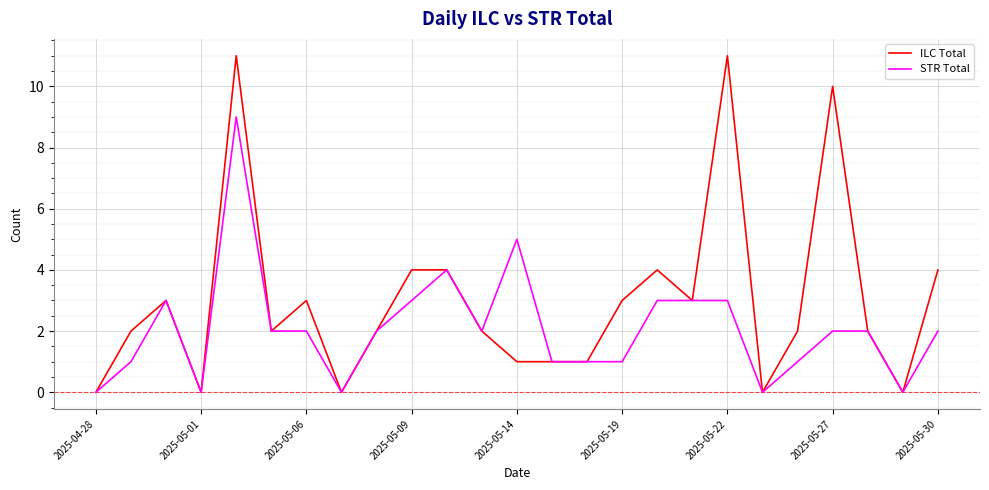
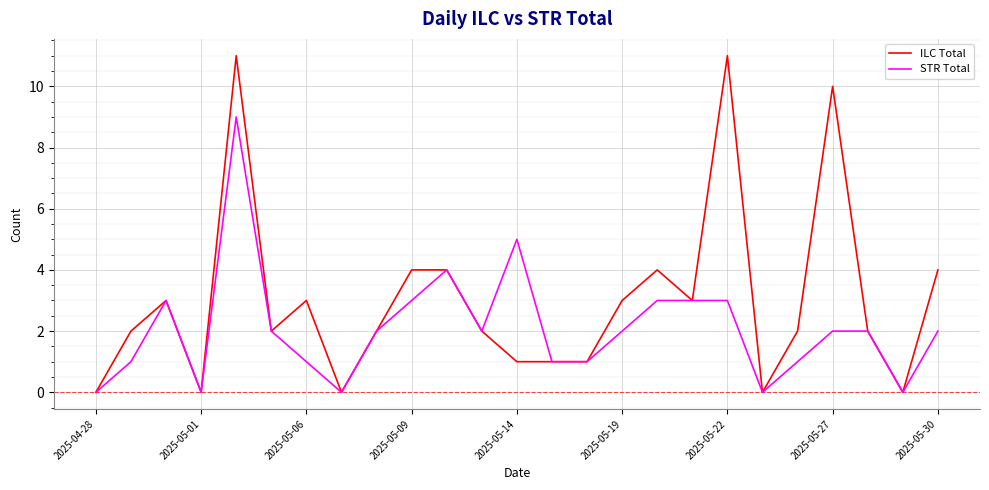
STR Total, 2025-05-06: 2 -> 1
STR Total, 2025-05-19: 1 -> 2
